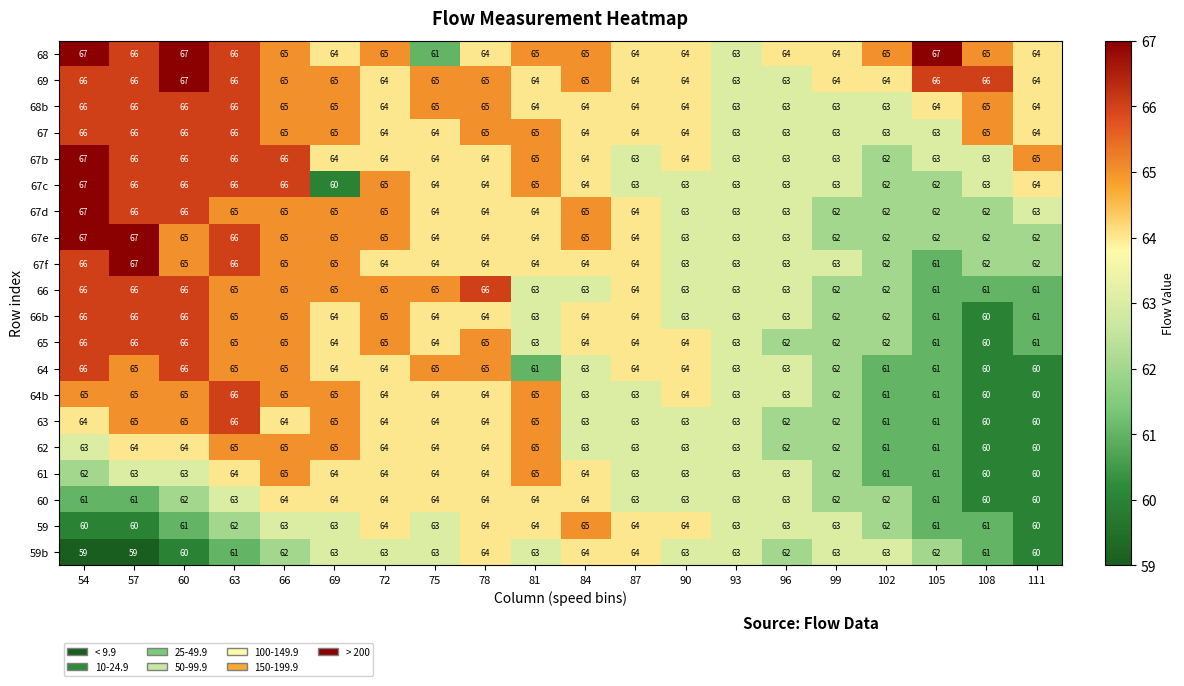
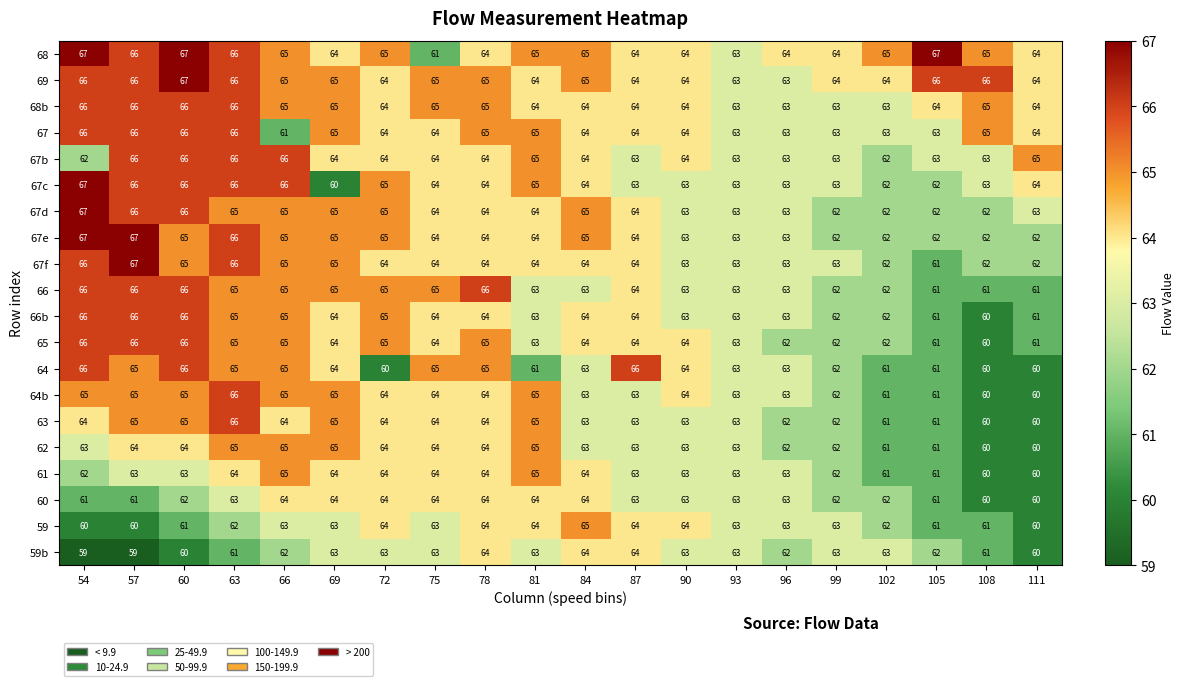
67, 66: 65 -> 61
67b, 54: 67 -> 62
64, 72: 64 -> 60
64, 87: 64 -> 66
